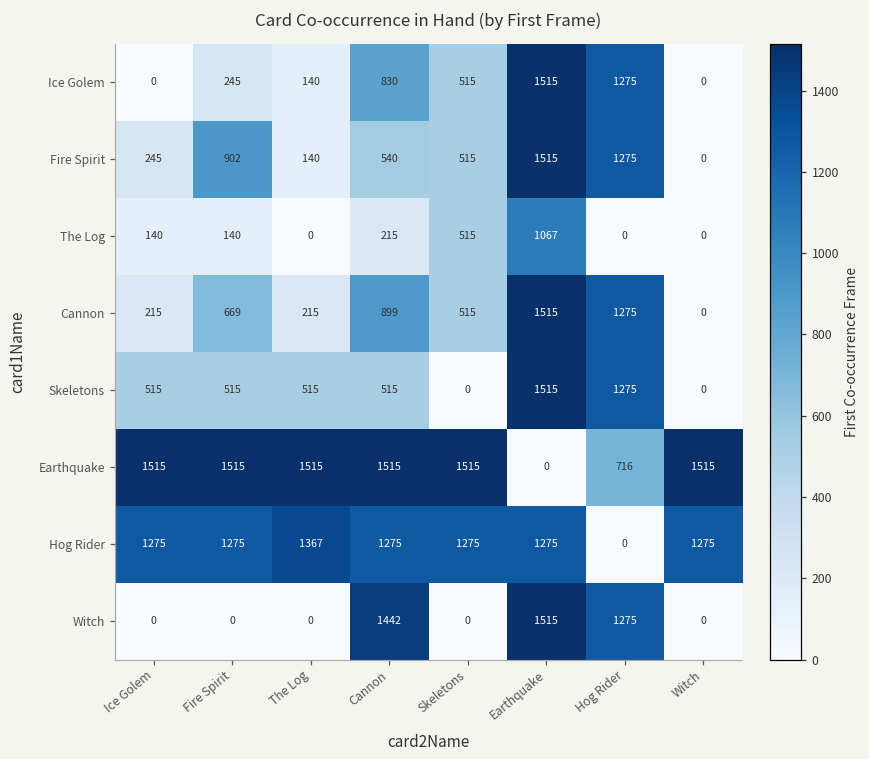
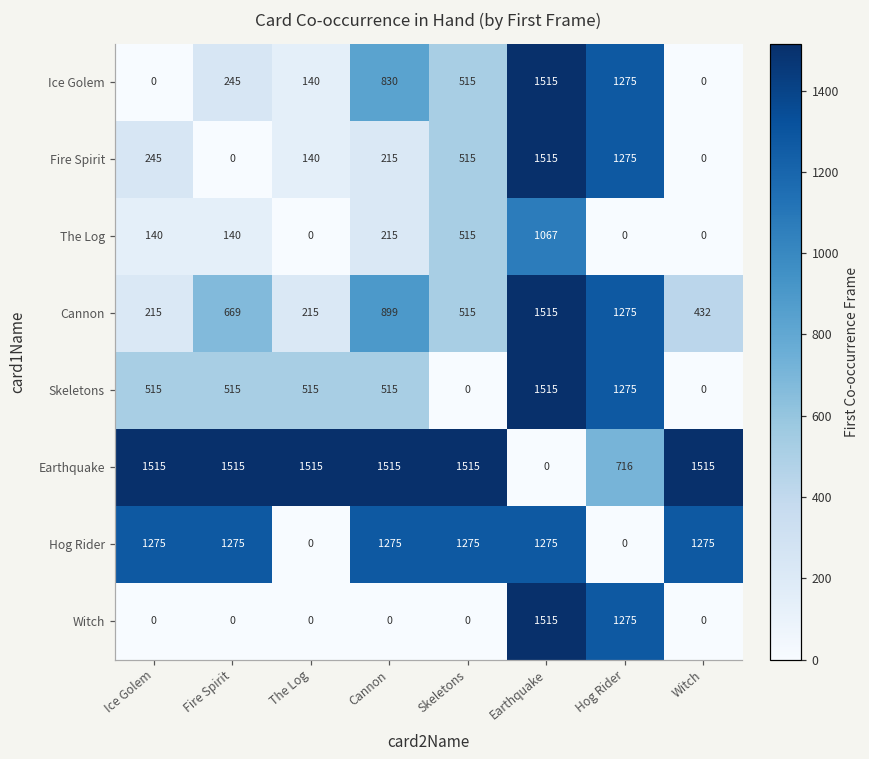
Fire Spirit, Fire Spirit: 902 -> 0
Fire Spirit, Cannon: 540 -> 215
Cannon, Witch: 0 -> 432
Hog Rider, The Log: 1367 -> 0
Witch, Cannon: 1442 -> 0
